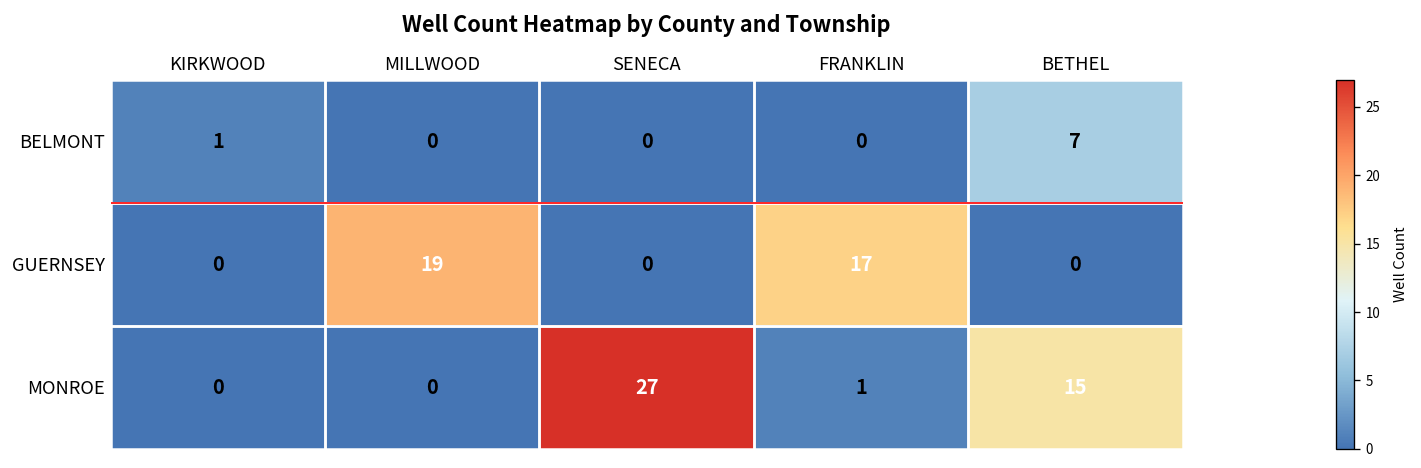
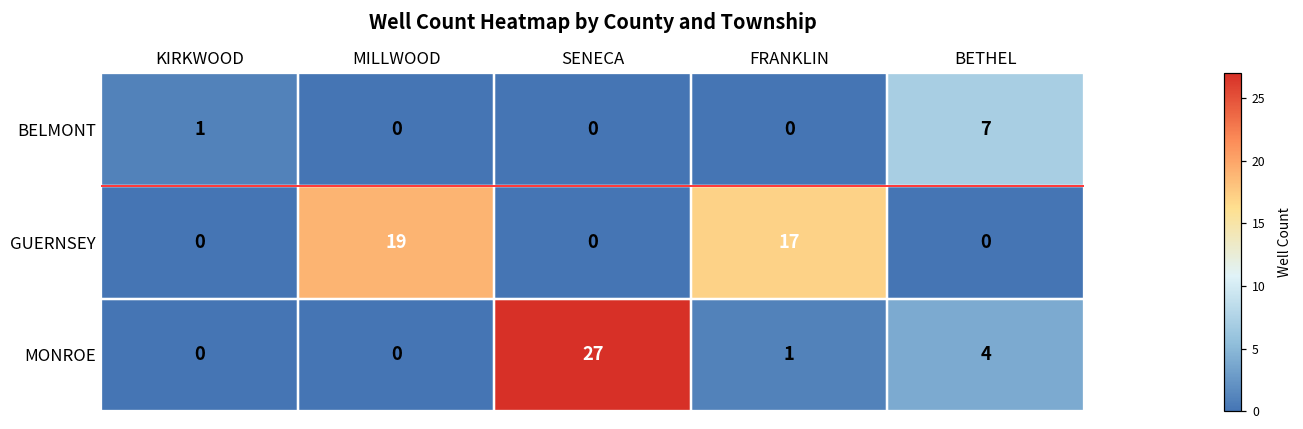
MONROE, BETHEL: 15 -> 4
